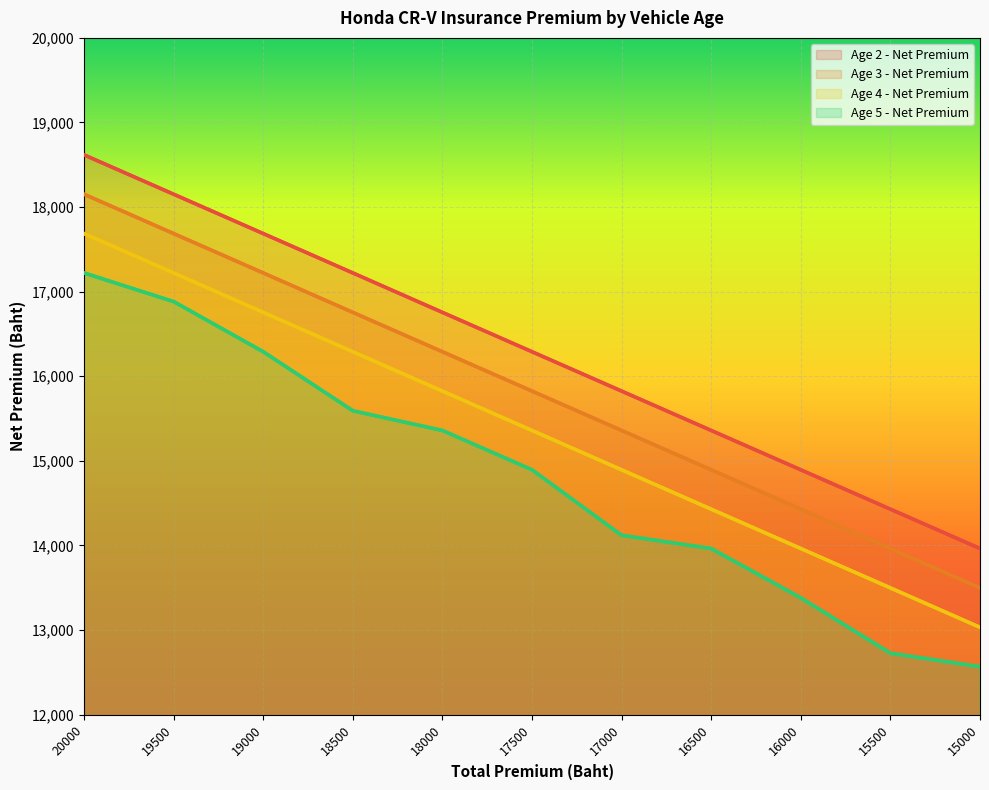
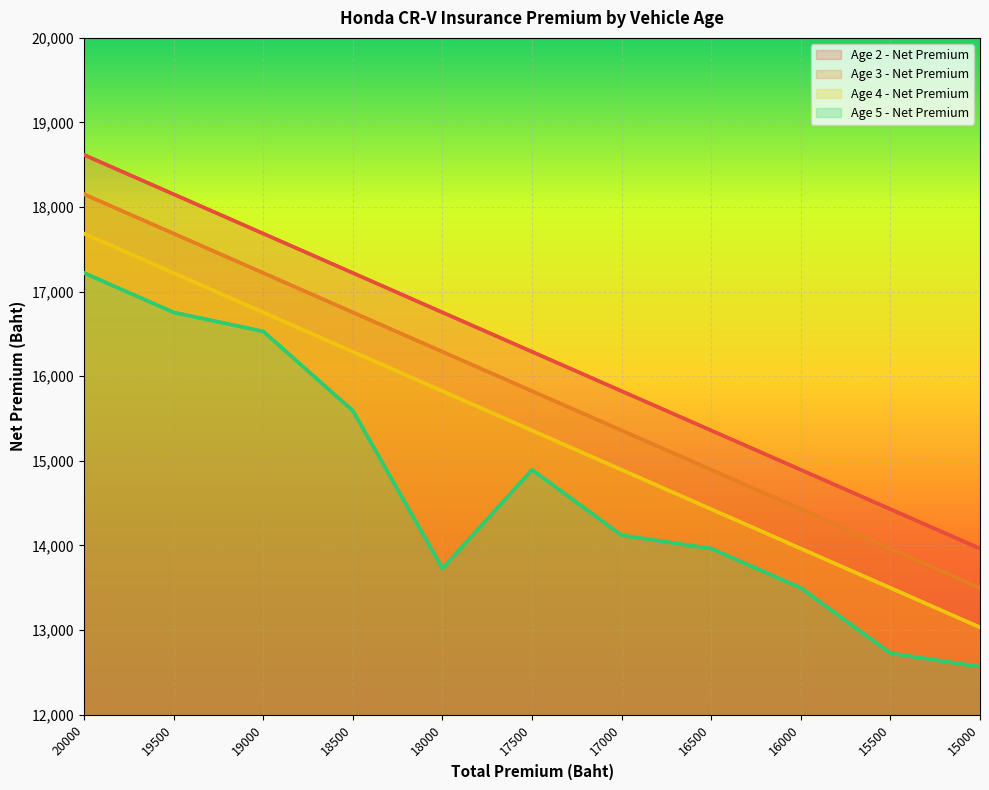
Age 5 - Net Premium, 19500: 16,900 -> 16,800
Age 5 - Net Premium, 19000: 16,300 -> 16,500
Age 5 - Net Premium, 18000: 15,400 -> 13,700
Age 5 - Net Premium, 16000: 13,400 -> 13,500
